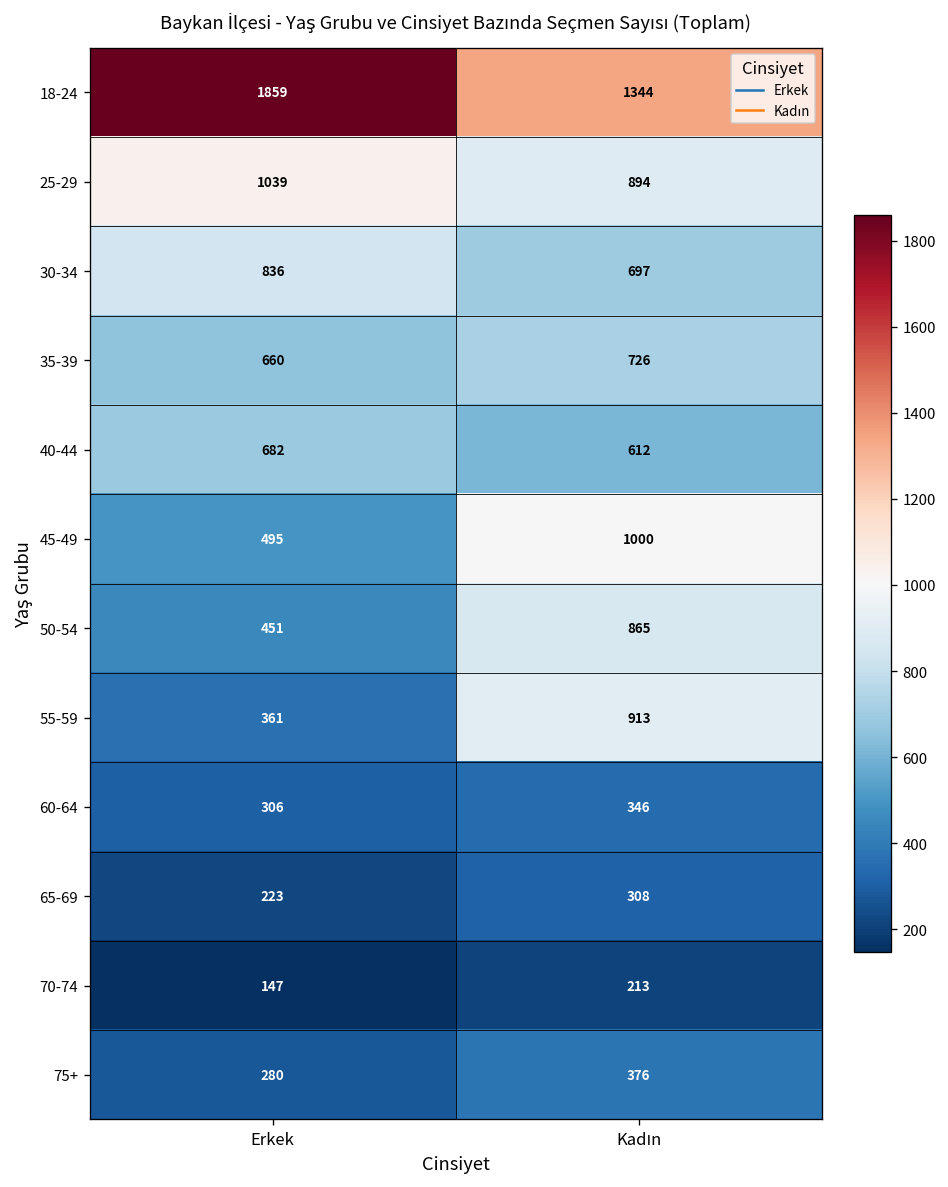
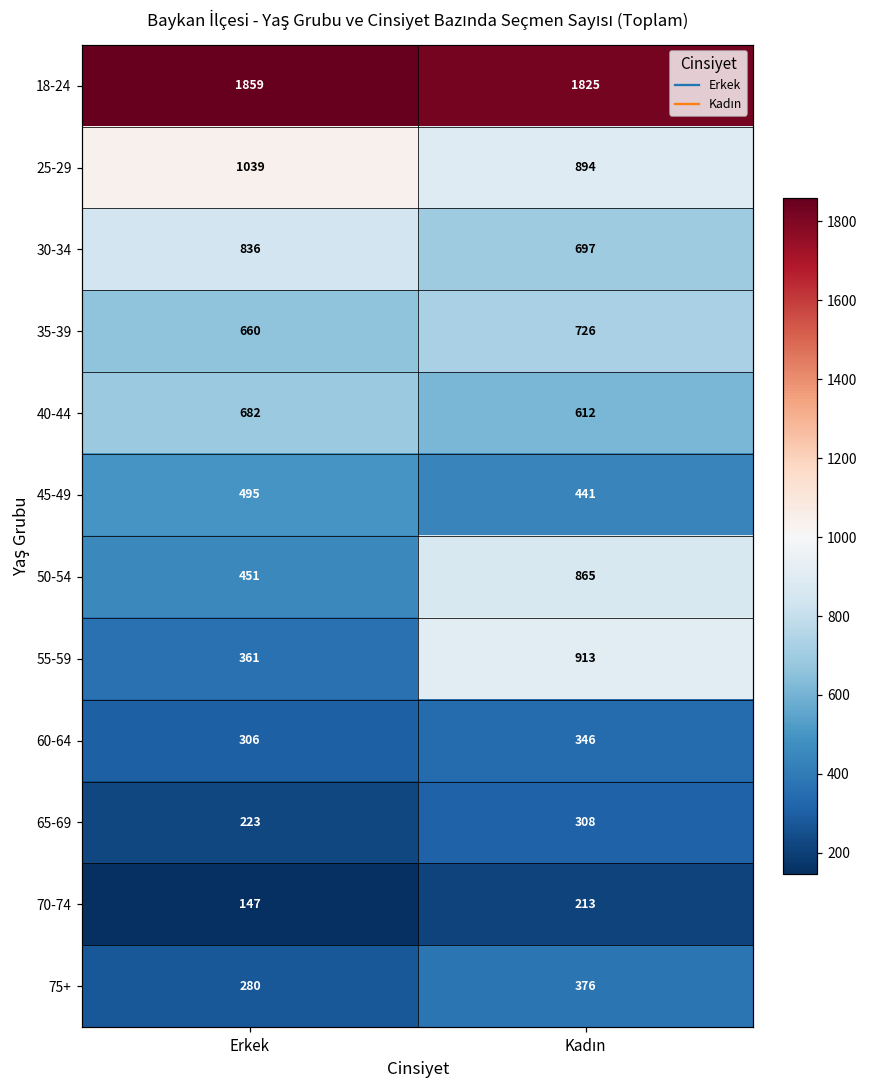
18-24, Kadın: 1344 -> 1825
45-49, Kadın: 1000 -> 441
